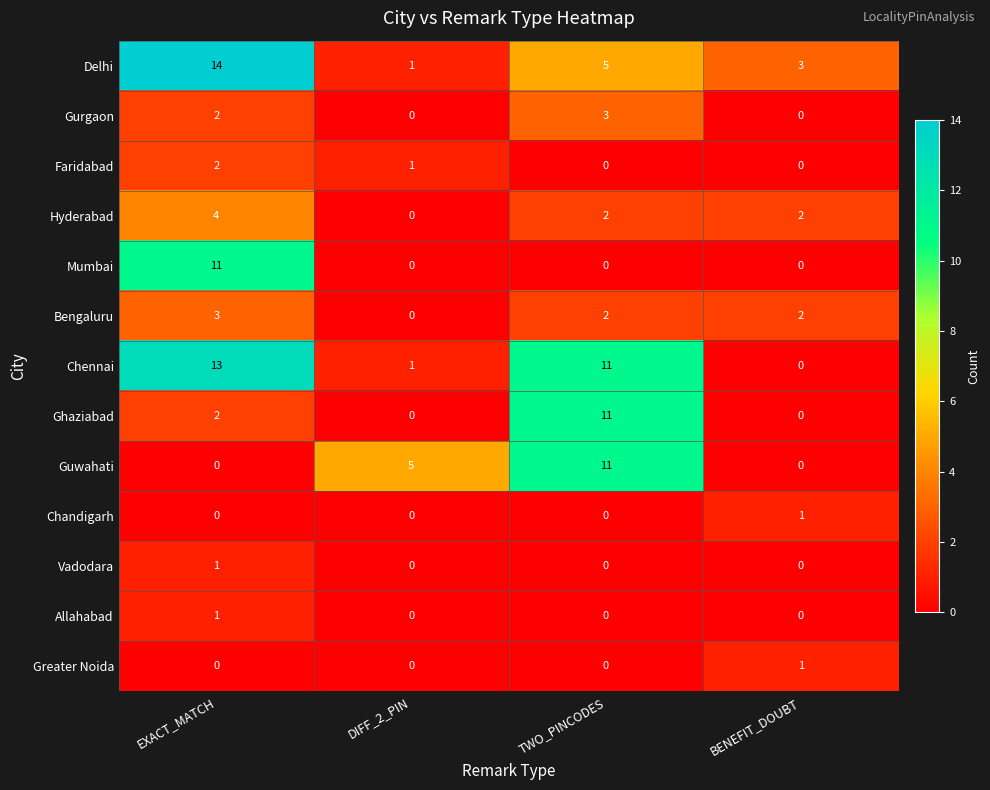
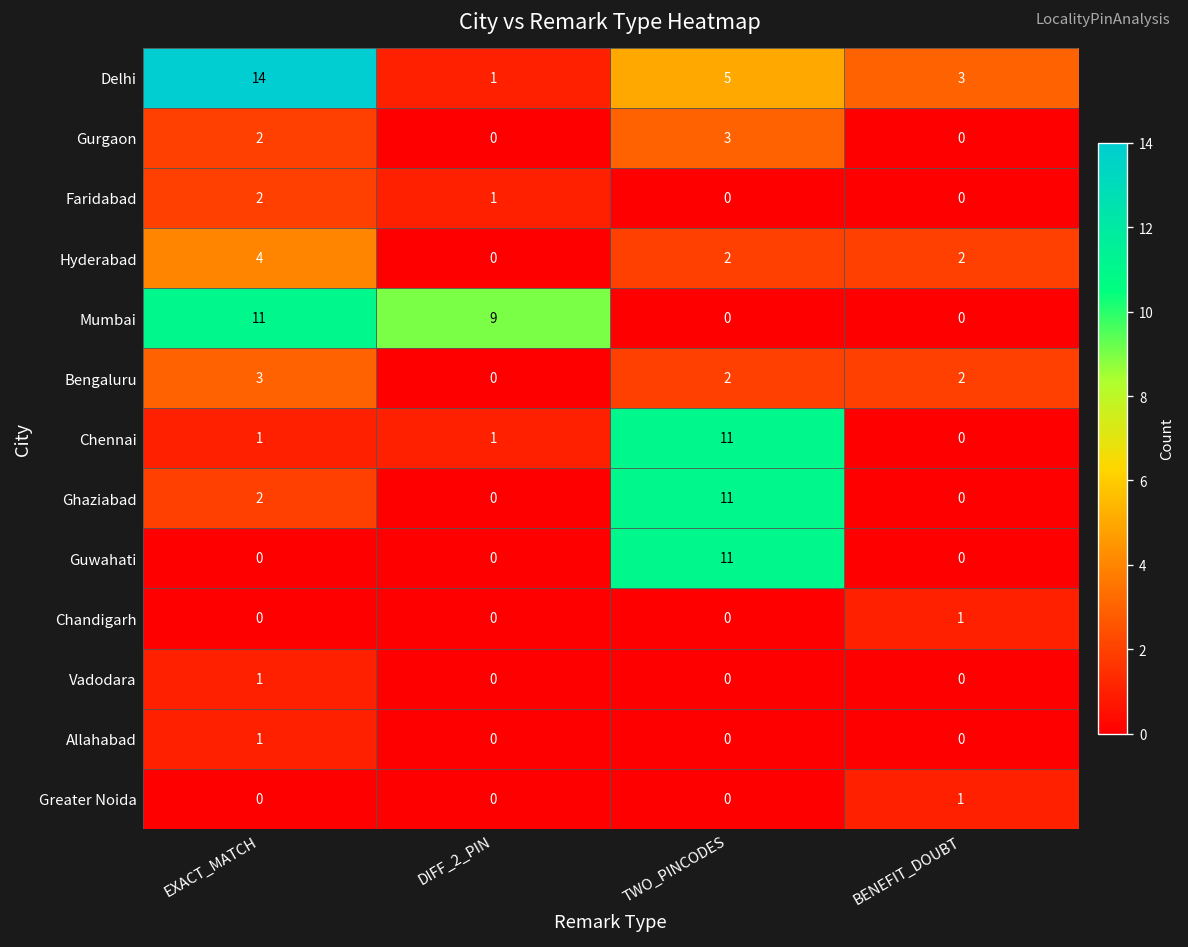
Mumbai, DIFF_2_PIN: 0 -> 9
Chennai, EXACT_MATCH: 13 -> 1
Guwahati, DIFF_2_PIN: 5 -> 0
